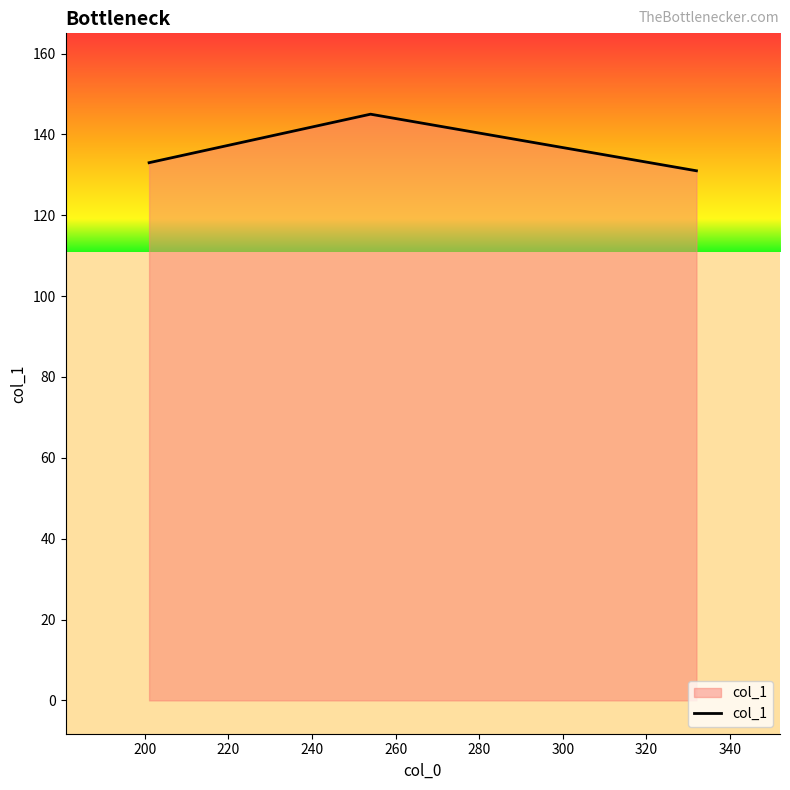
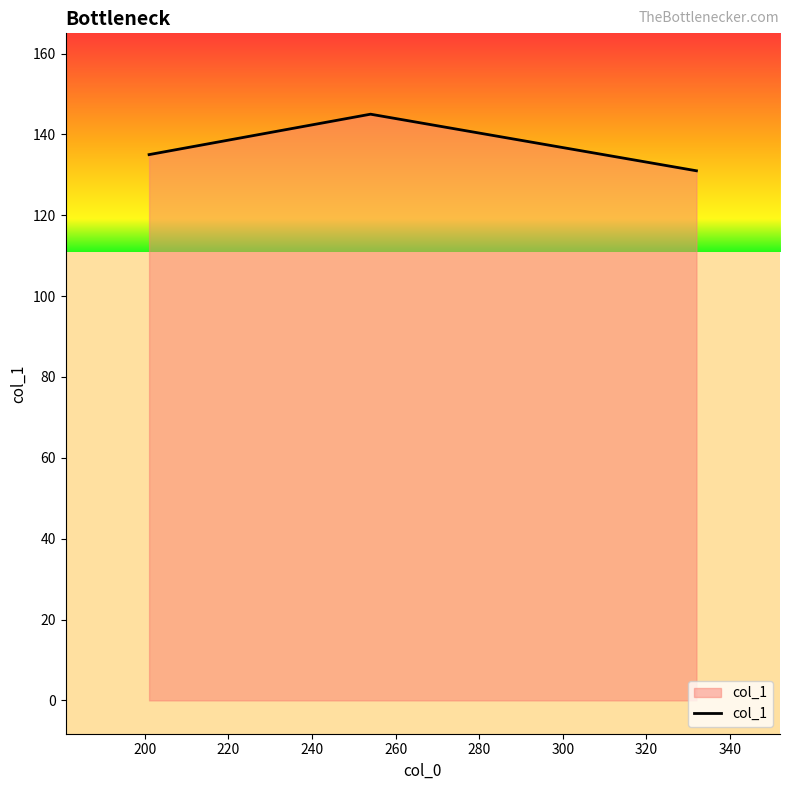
200: 133 -> 135
